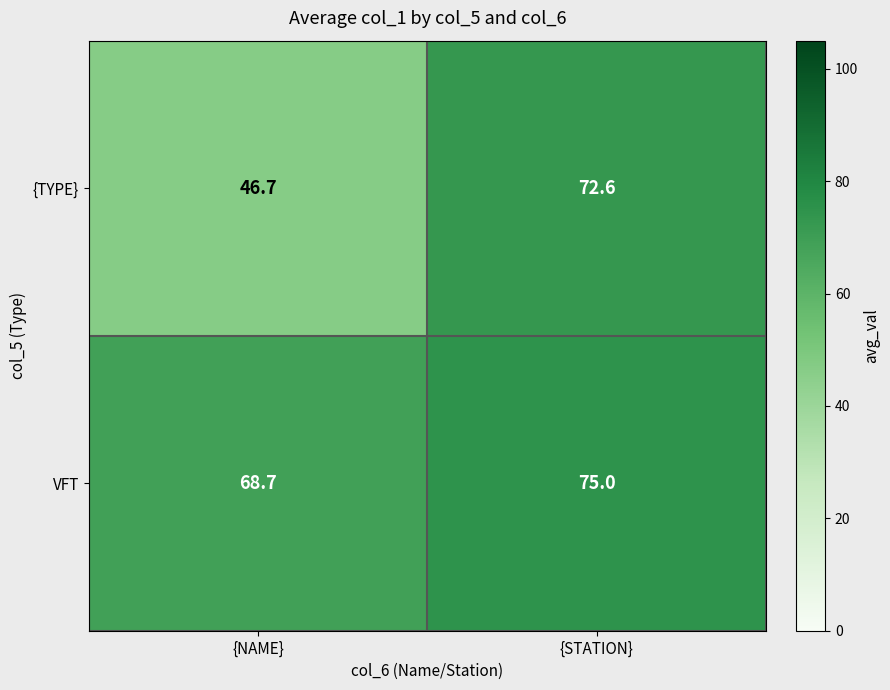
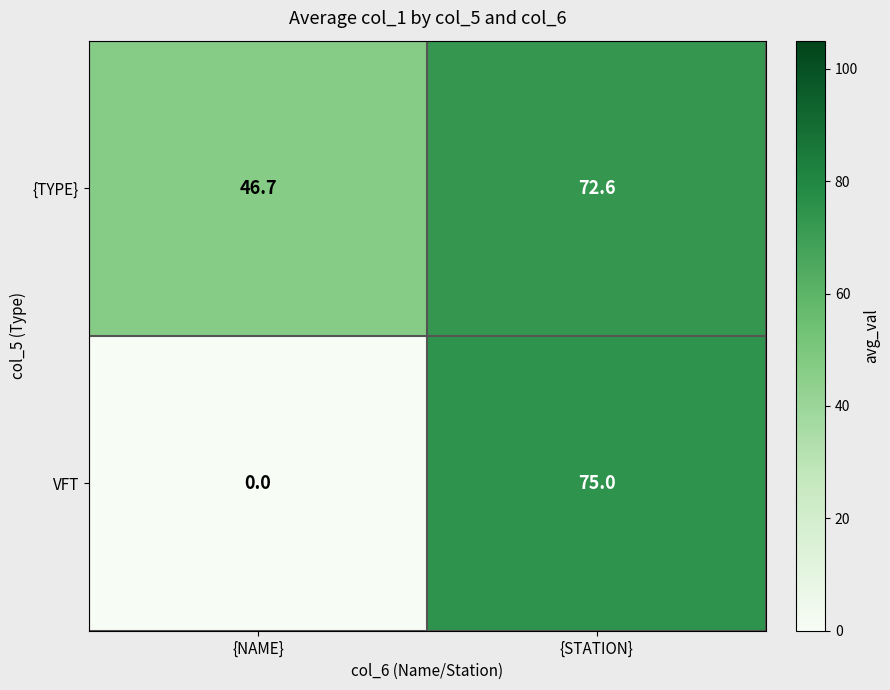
VFT, {NAME}: 68.7 -> 0.0
